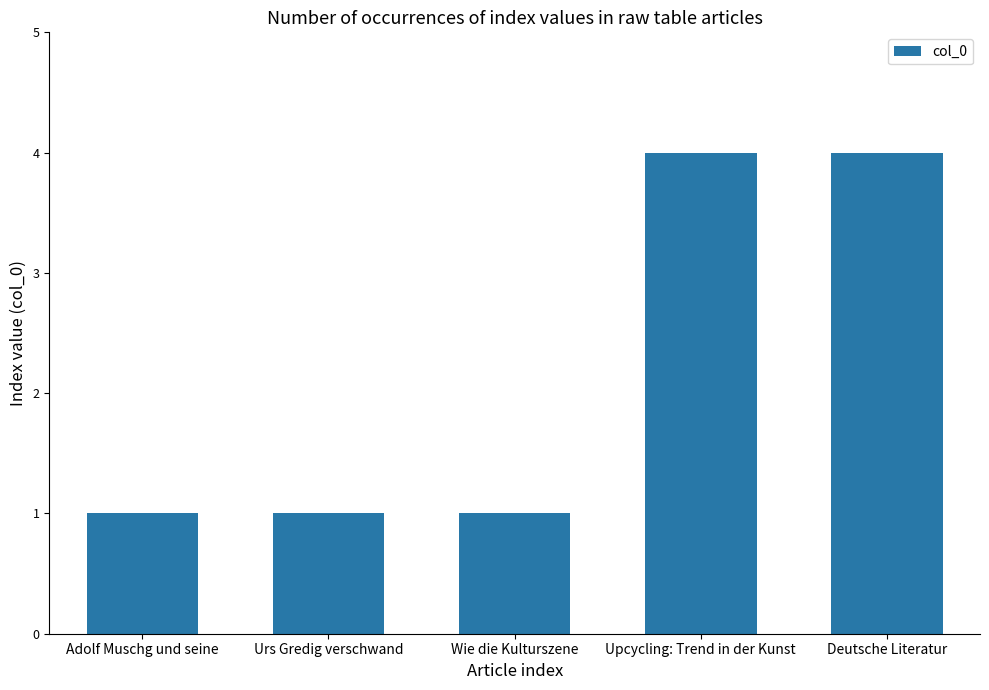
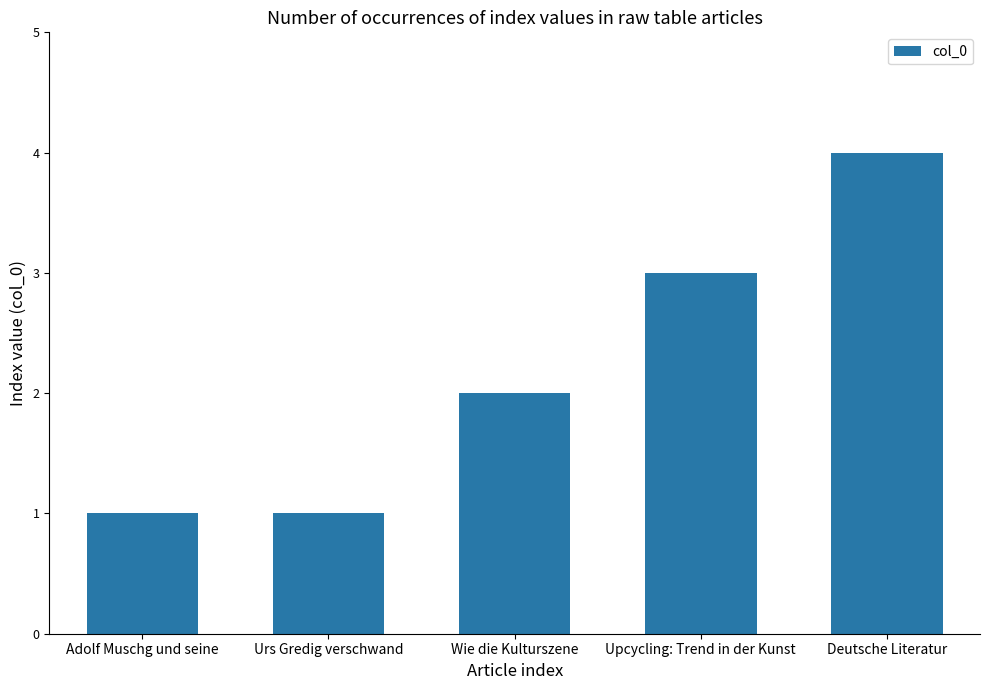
Wie die Kulturszene: 1 -> 2
Upcycling: Trend in der Kunst: 4 -> 3
